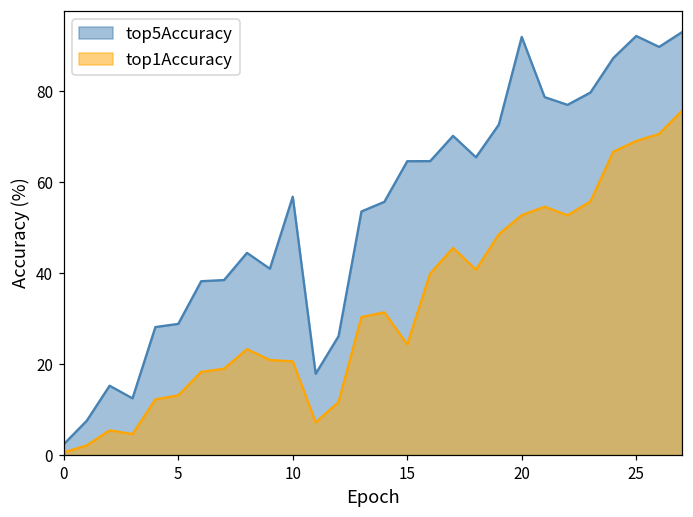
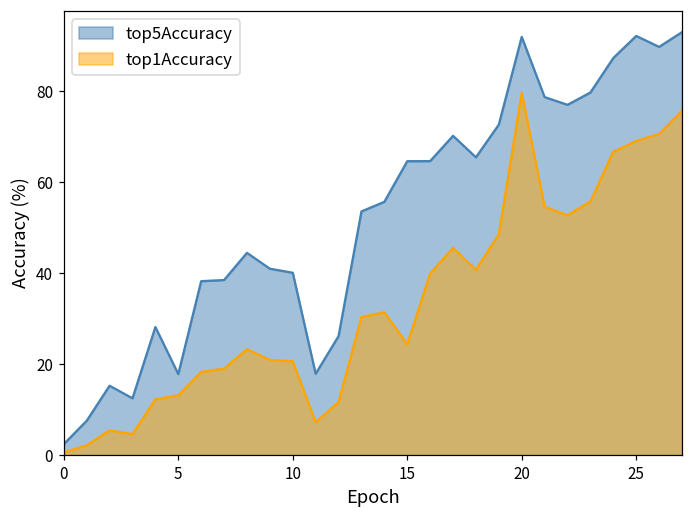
top5Accuracy, 5: 29 -> 18
top5Accuracy, 10: 57 -> 40
top1Accuracy, 20: 53 -> 80
